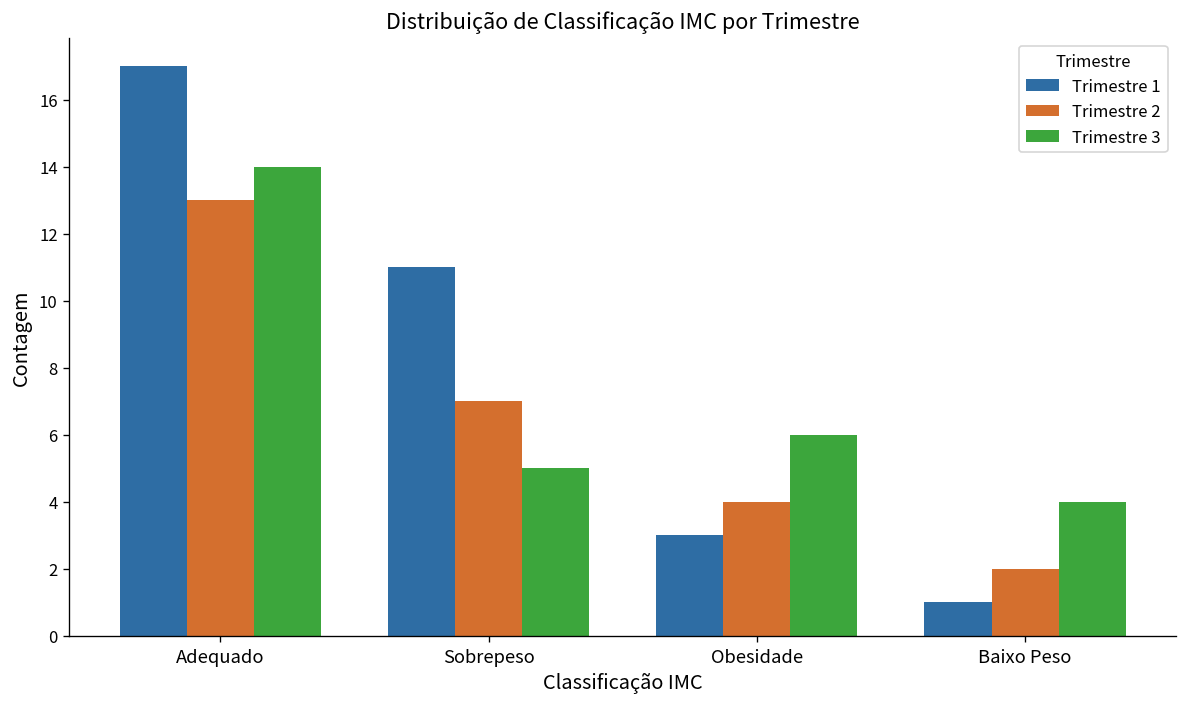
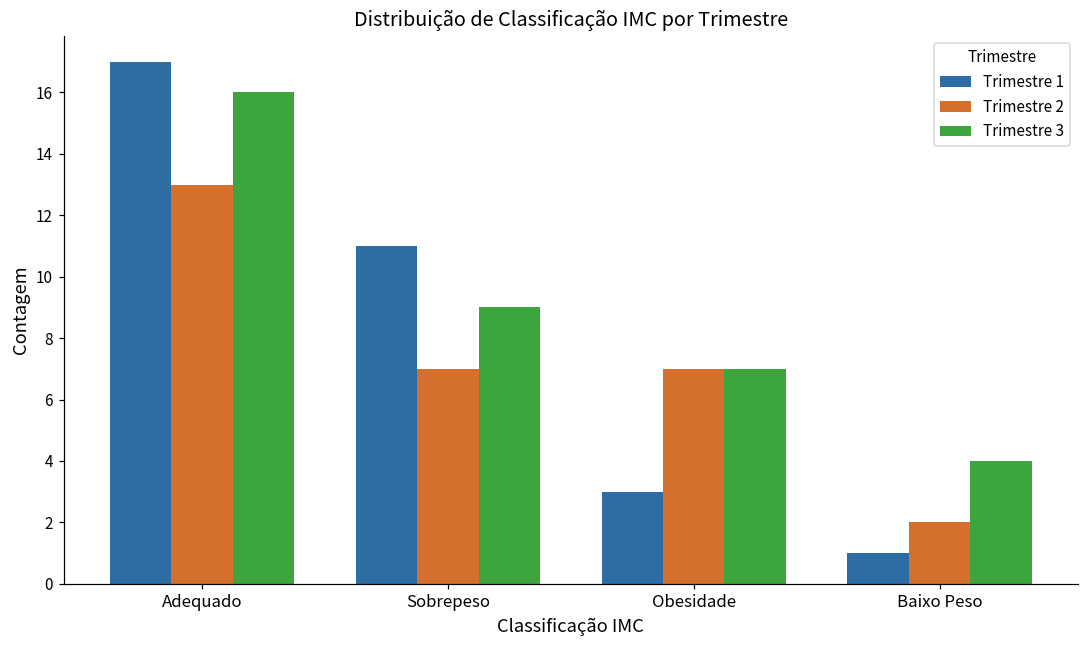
Trimestre 3, Adequado: 14 -> 16
Trimestre 3, Sobrepeso: 5 -> 9
Trimestre 2, Obesidade: 4 -> 7
Trimestre 3, Obesidade: 6 -> 7
